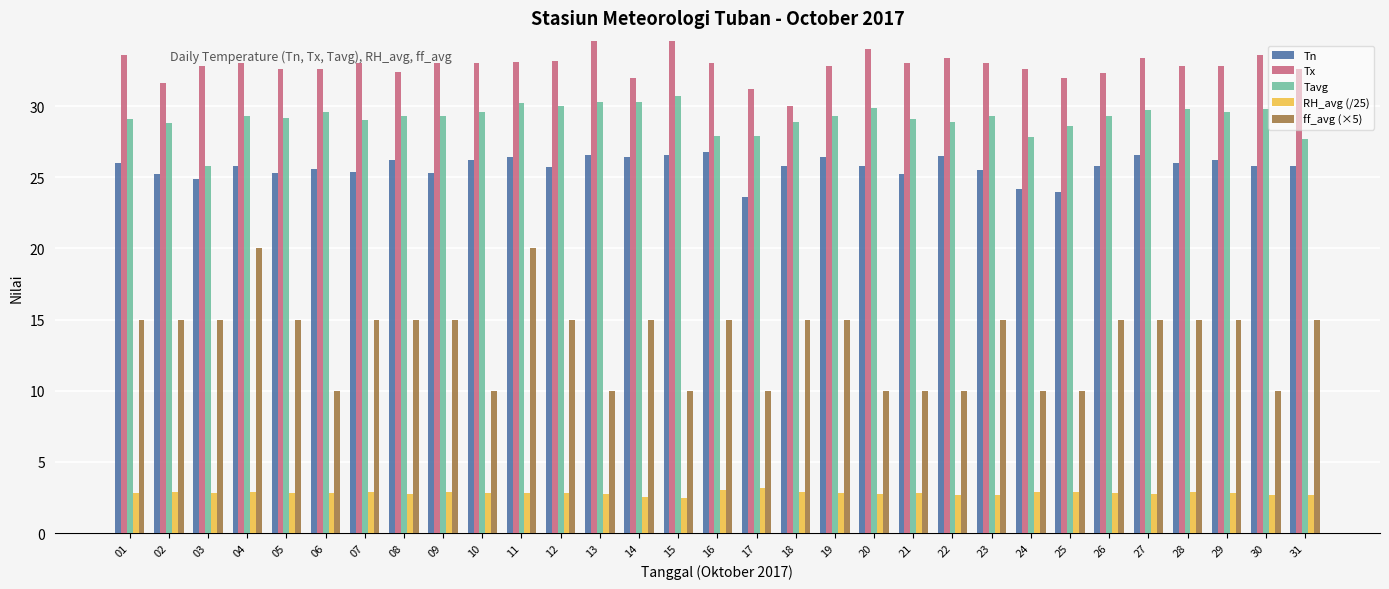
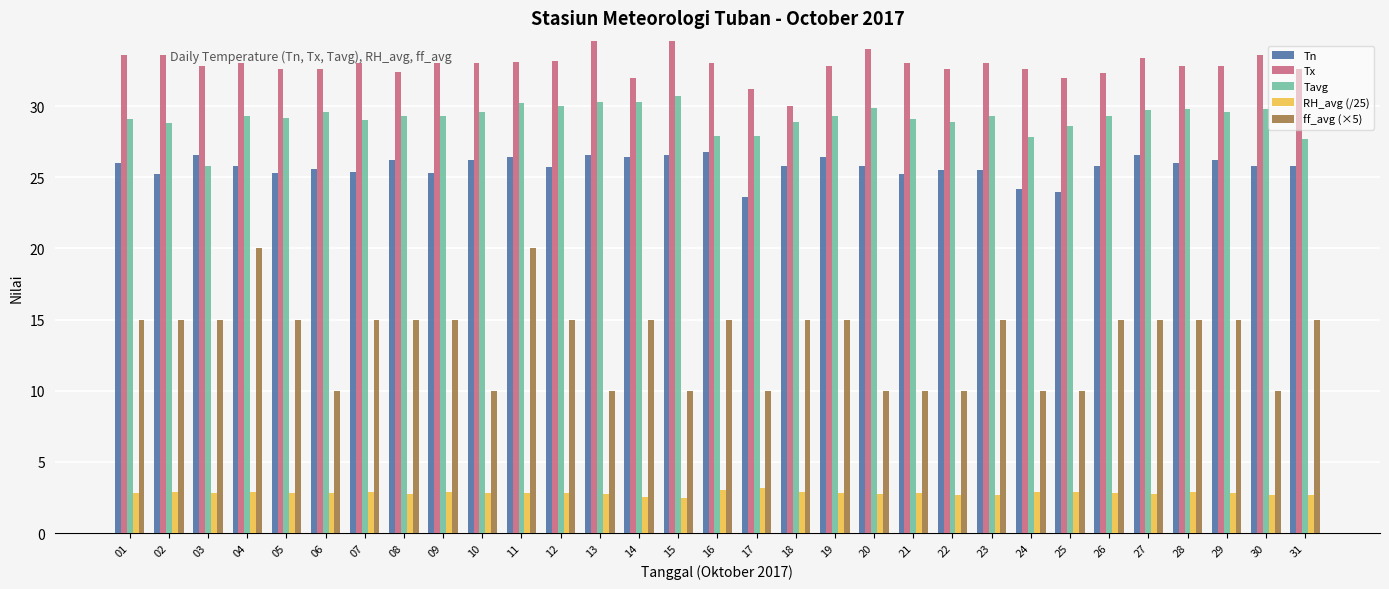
Tx, 02: 31.6 -> 33.6
Tn, 03: 24.9 -> 26.6
Tn, 22: 26.5 -> 25.5
Tx, 22: 33.4 -> 32.6
